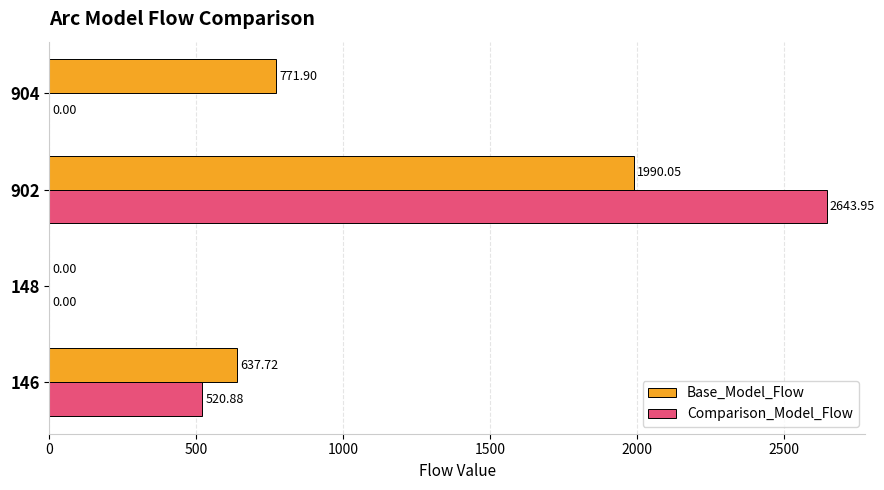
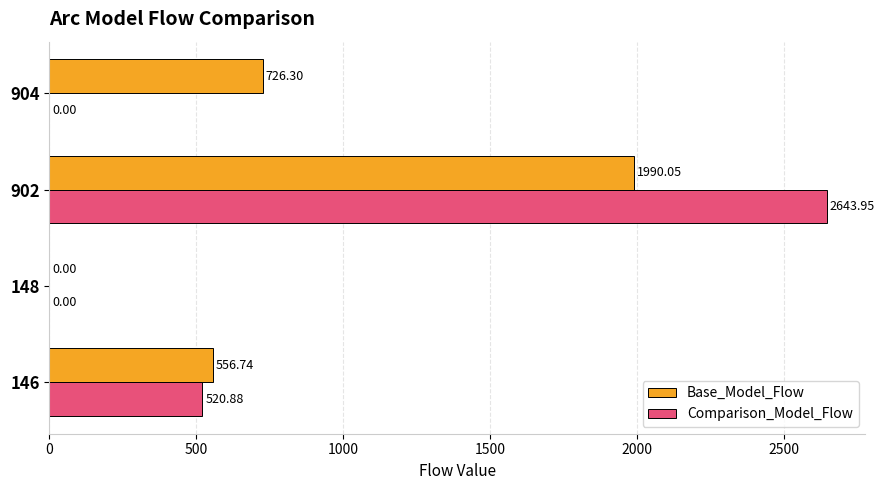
Base_Model_Flow, 904: 771.90 -> 726.30
Base_Model_Flow, 146: 637.72 -> 556.74
